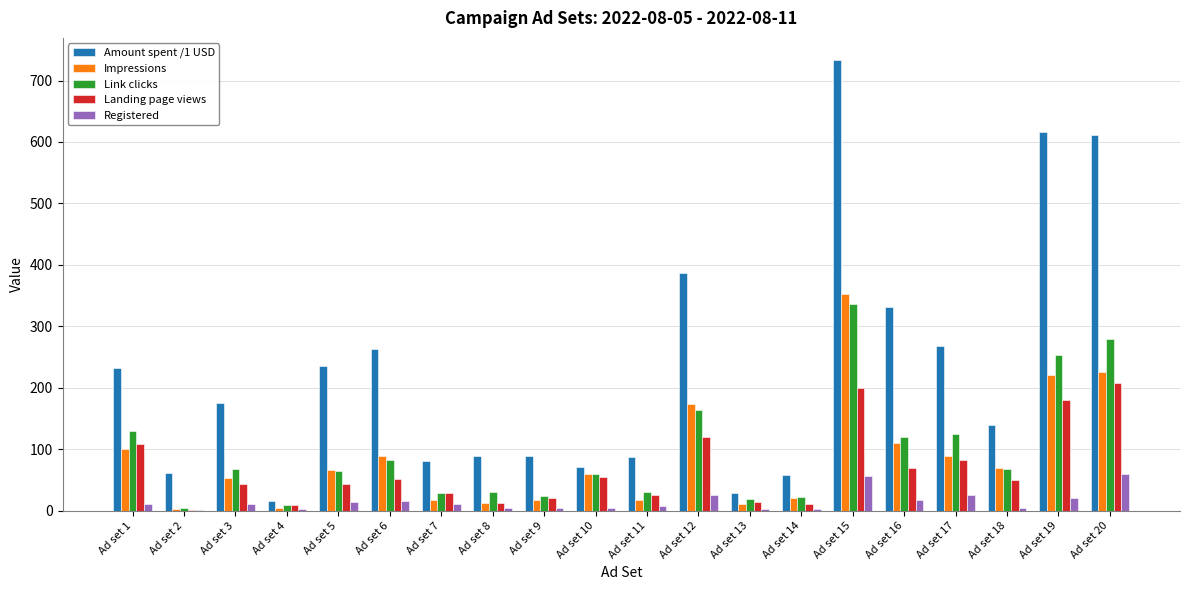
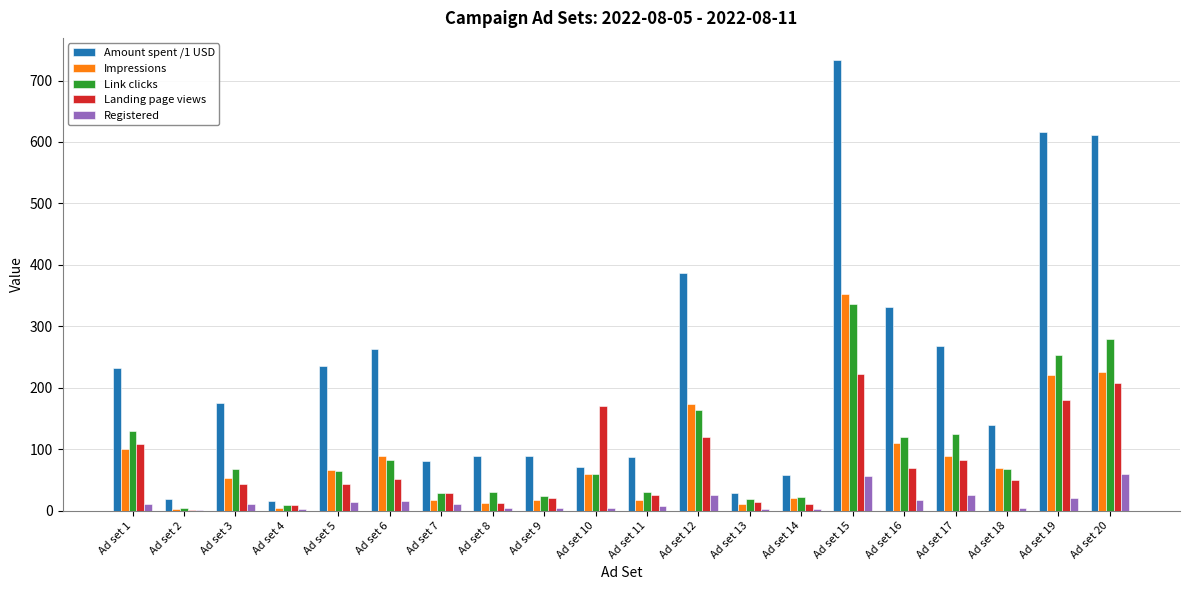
Amount spent /1 USD, Ad set 2: 60 -> 20
Landing page views, Ad set 10: 60 -> 170
Landing page views, Ad set 15: 200 -> 220
